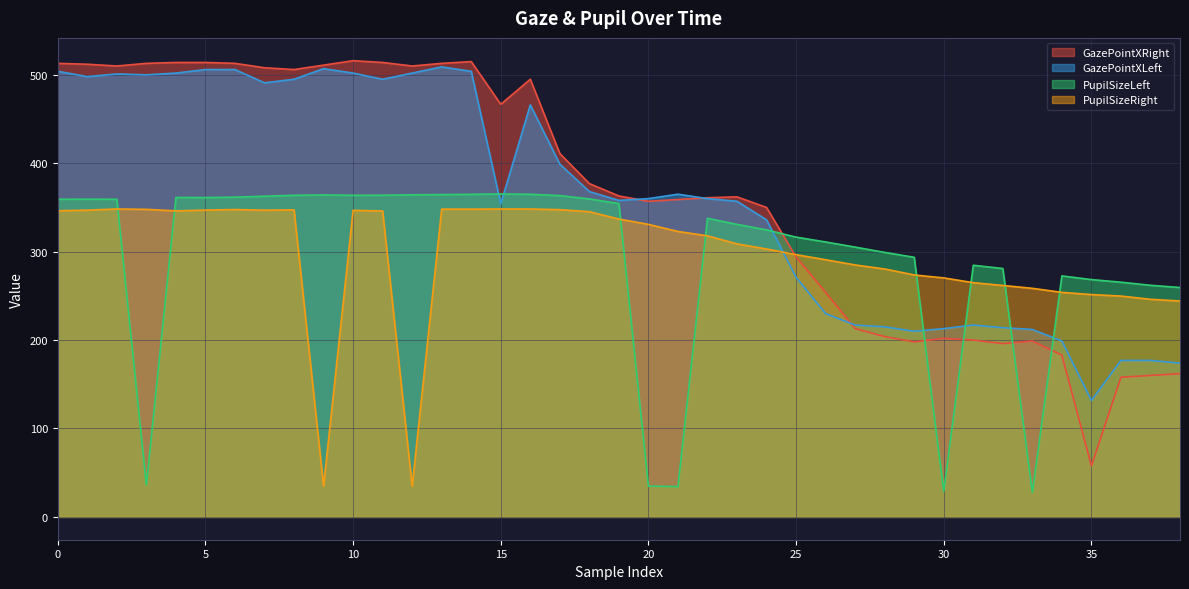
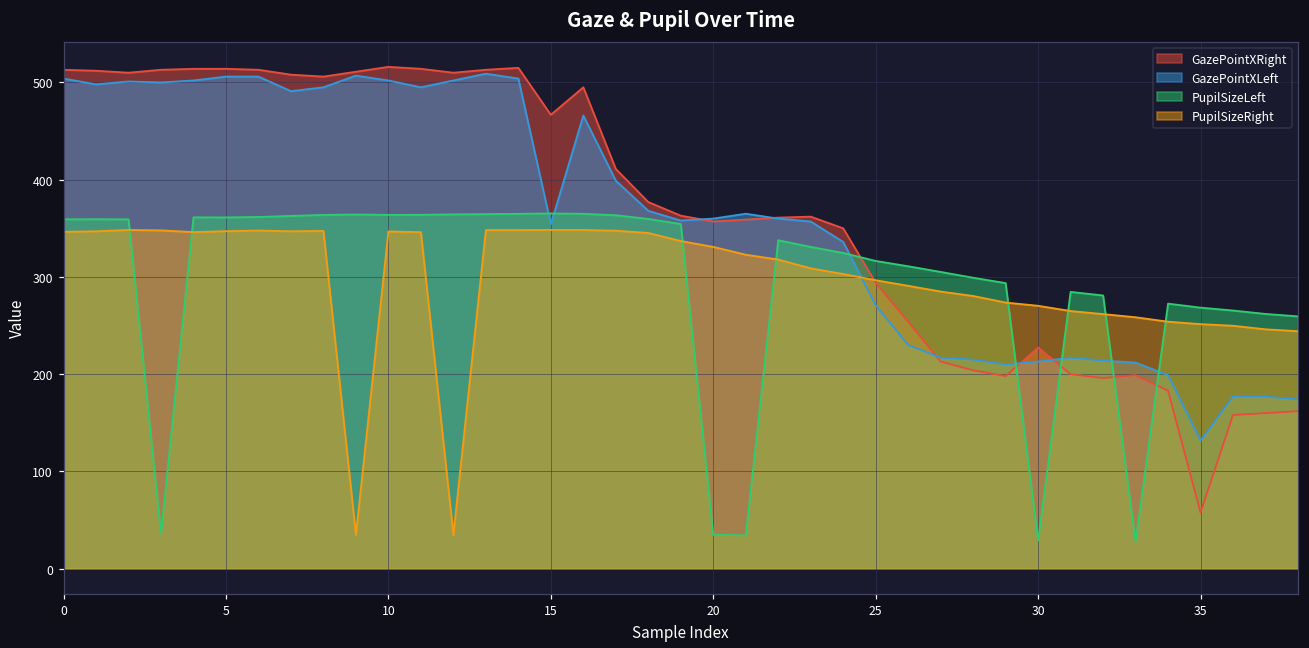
GazePointXRight, 30: 200 -> 230
